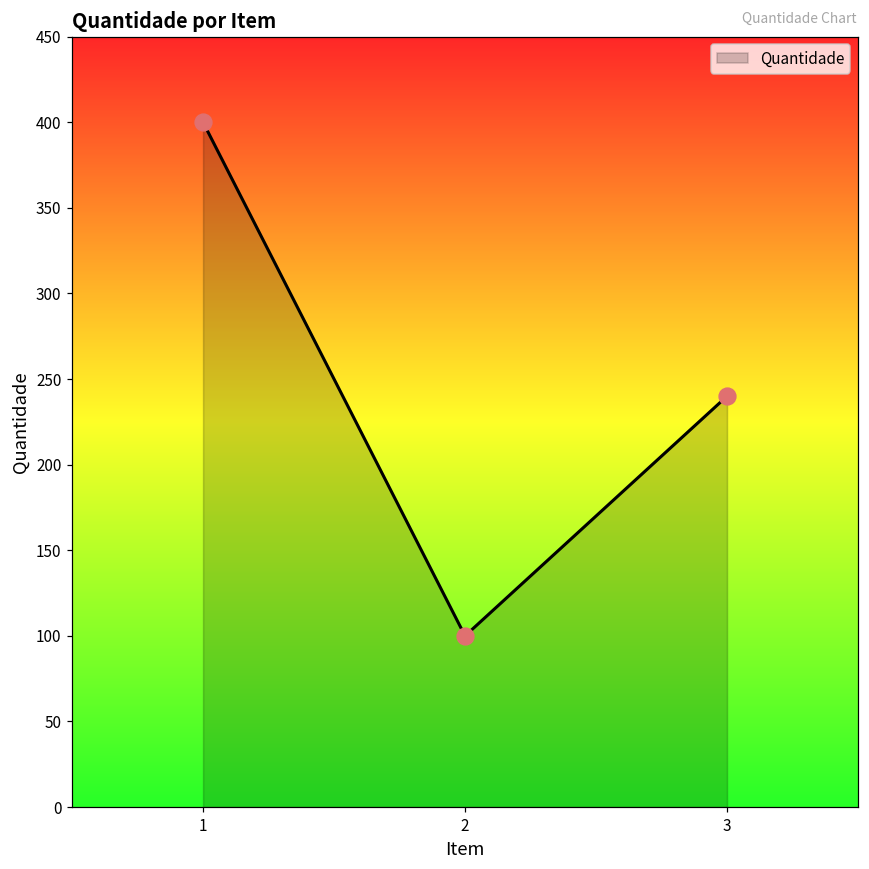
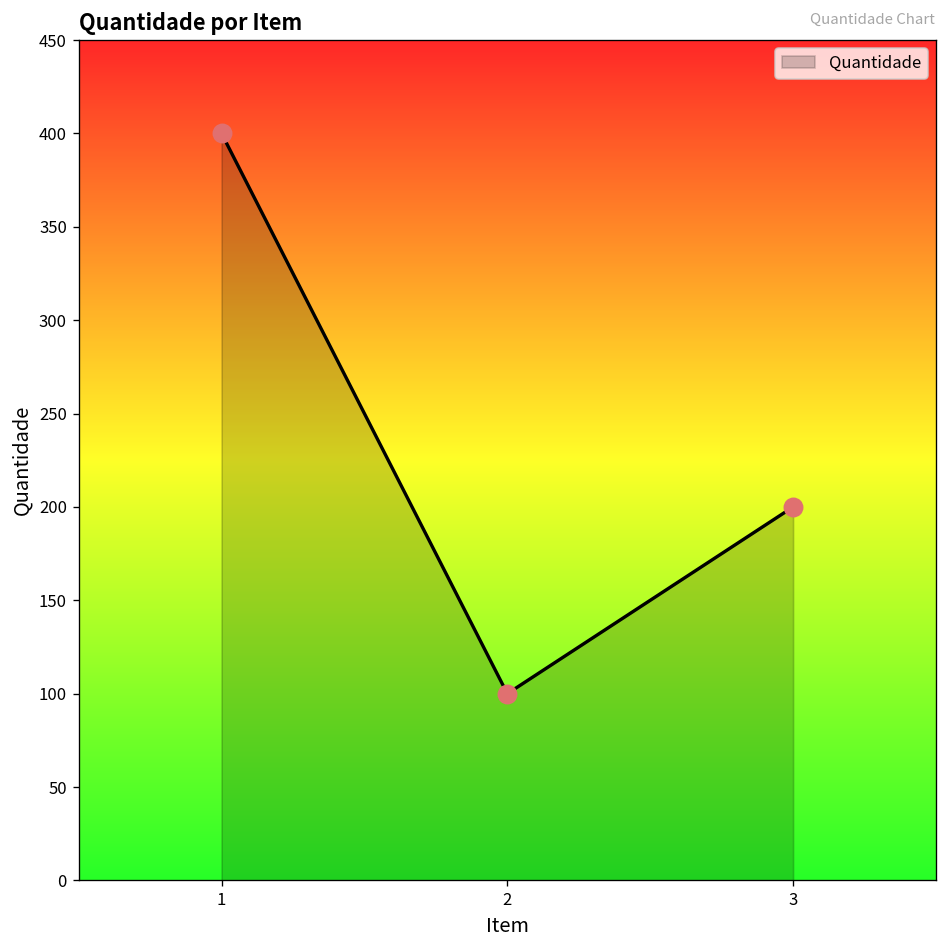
3: 240 -> 200
